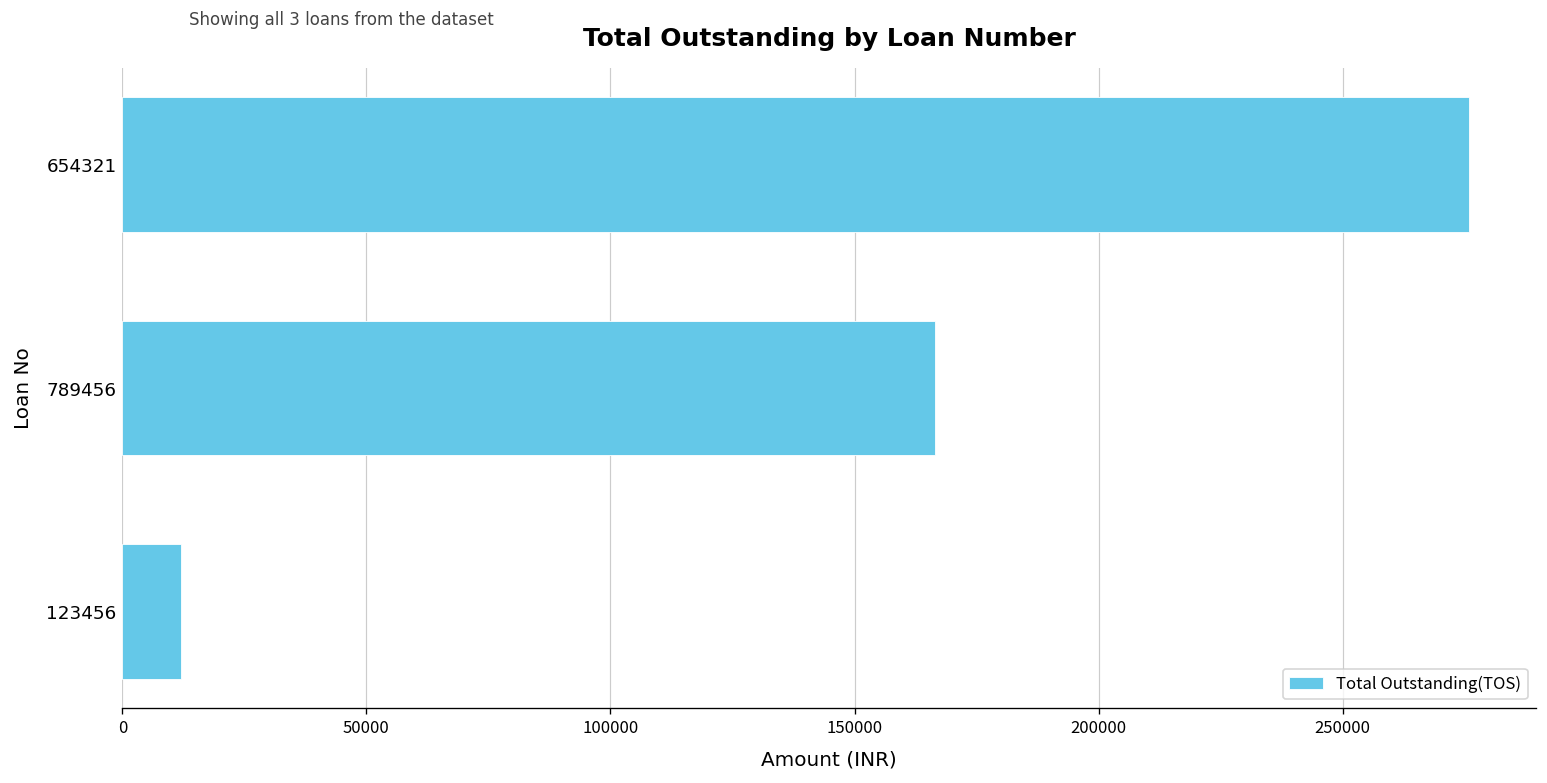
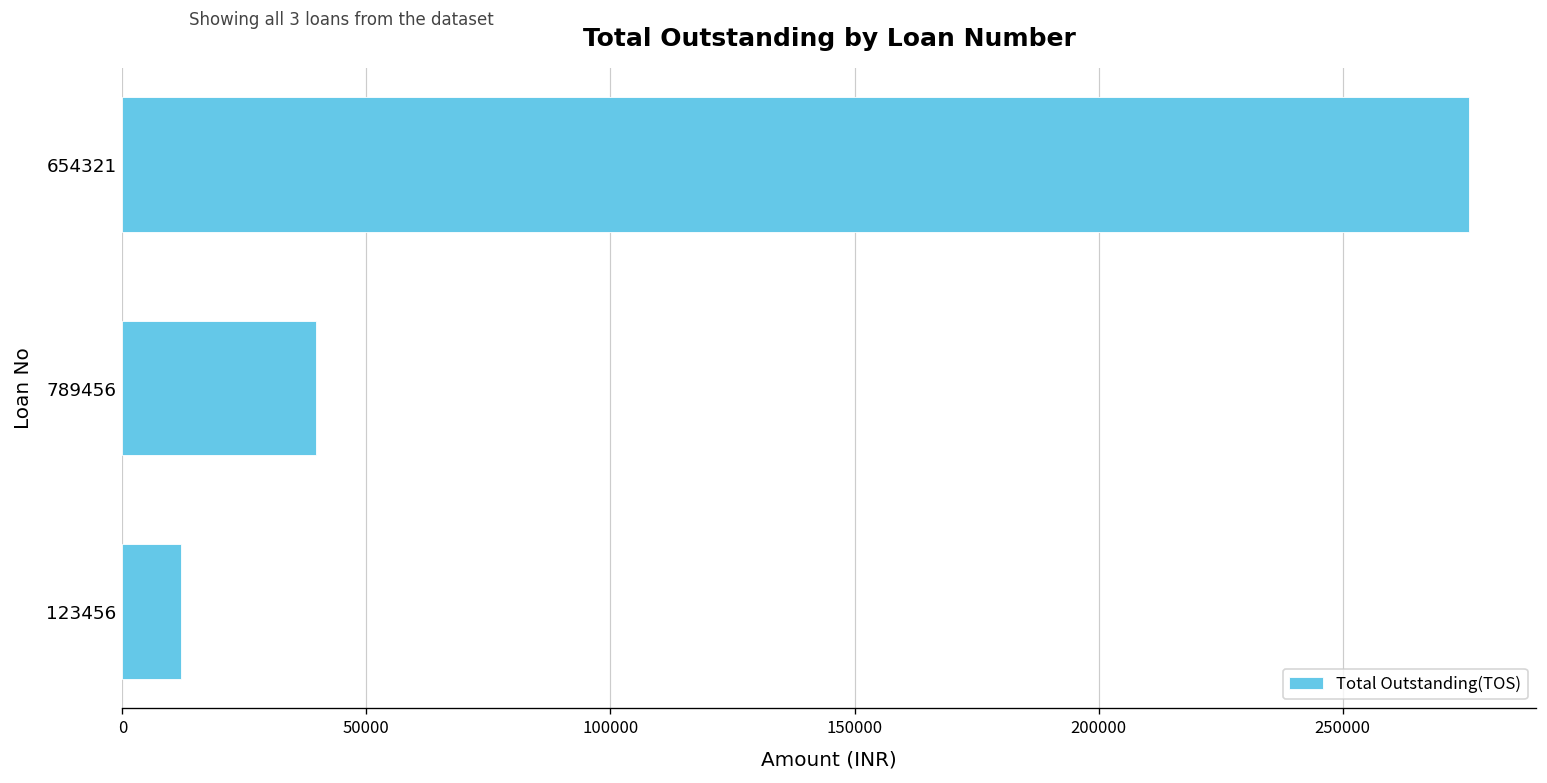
789456: 167000 -> 40000
